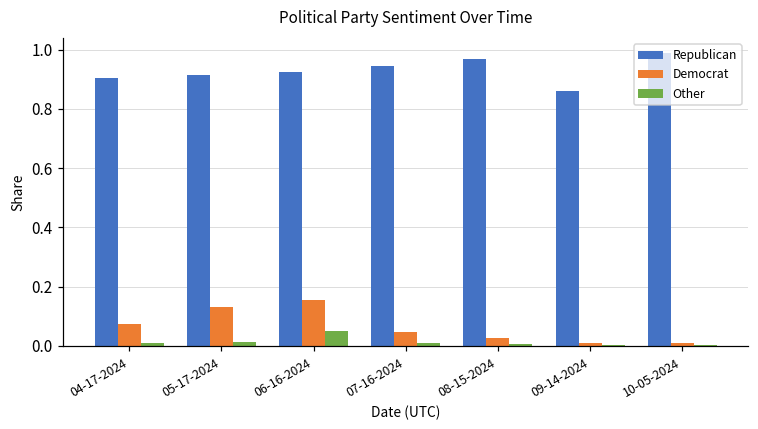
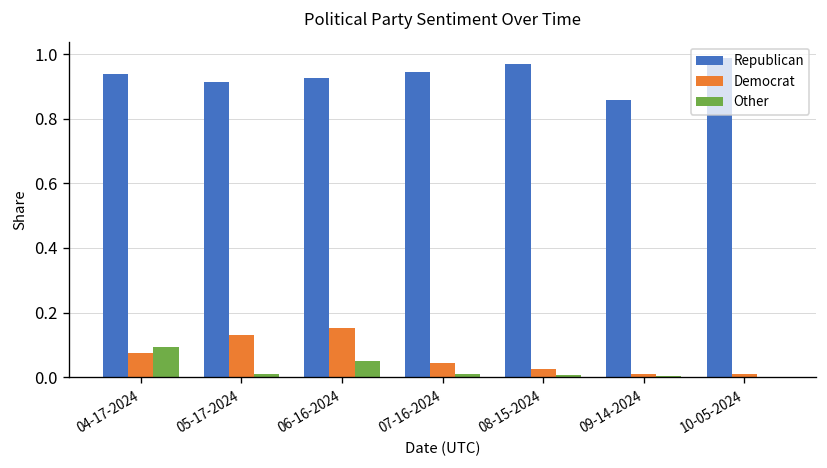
Republican, 04-17-2024: 0.91 -> 0.94
Other, 04-17-2024: 0.01 -> 0.10
